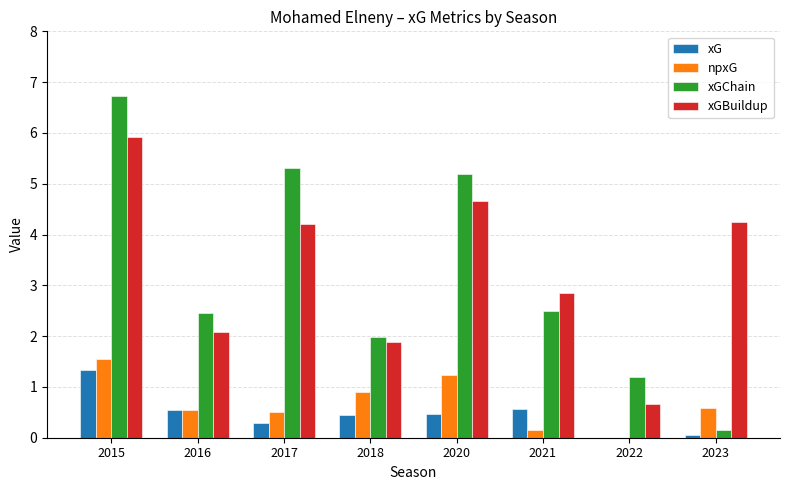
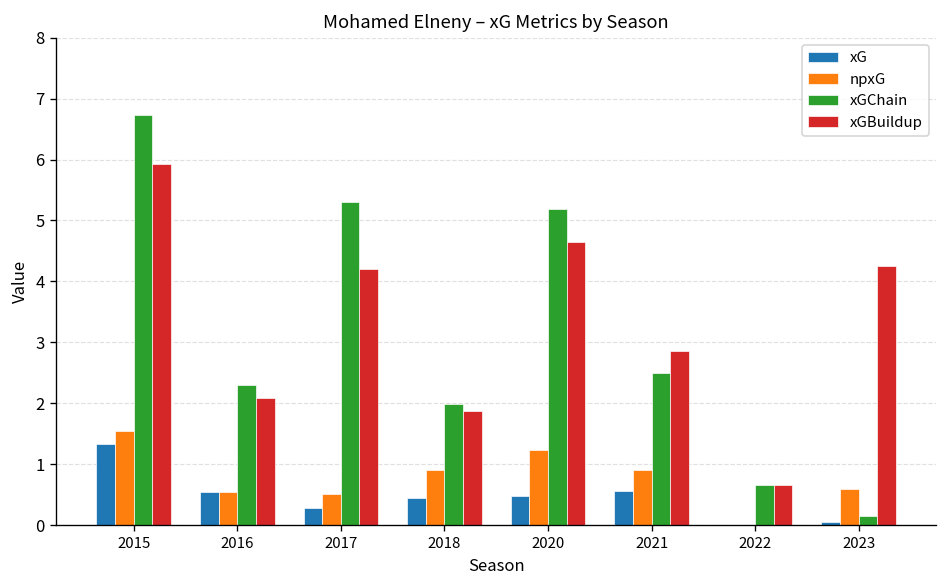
xGChain, 2016: 2.5 -> 2.3
npxG, 2021: 0.2 -> 0.9
xGChain, 2022: 1.2 -> 0.7
